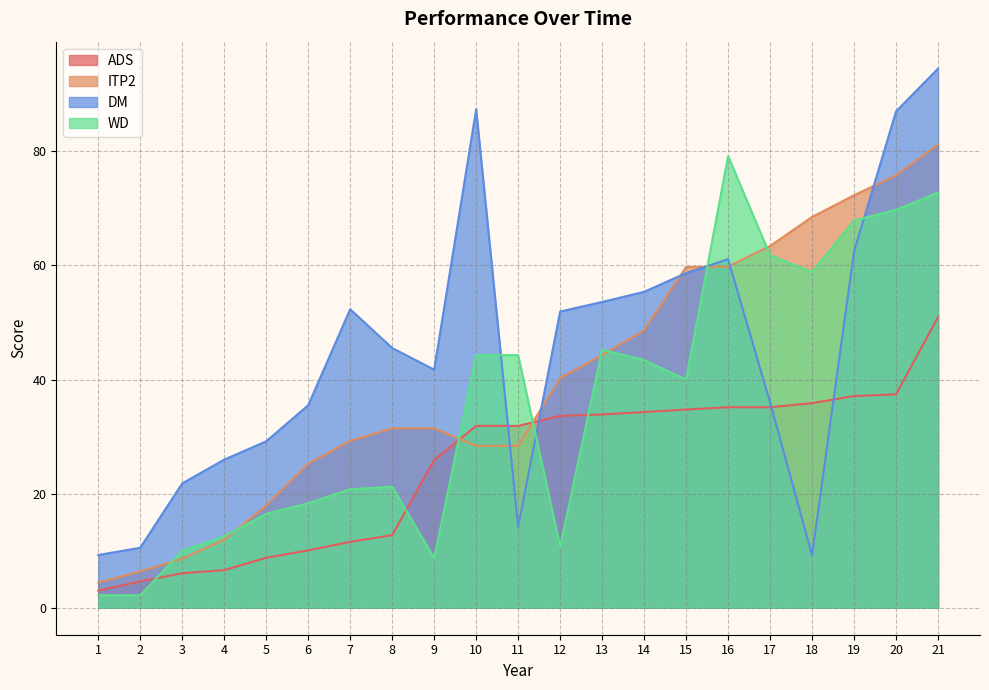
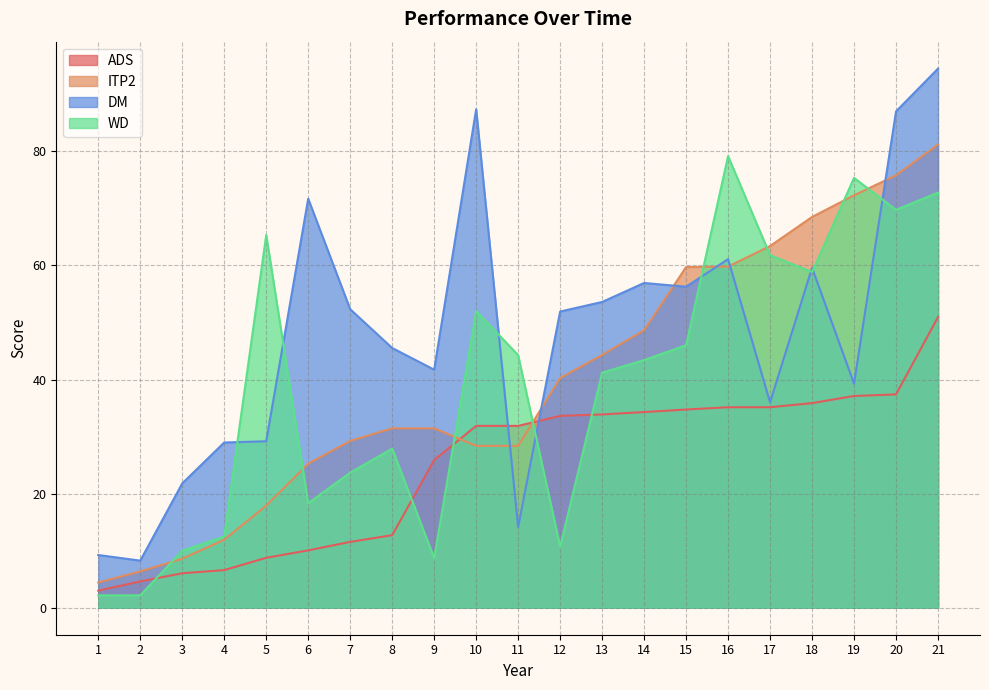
DM, 2: 11 -> 8
DM, 4: 26 -> 29
WD, 5: 16 -> 65
DM, 6: 36 -> 72
WD, 7: 21 -> 24
WD, 8: 21 -> 28
WD, 10: 44 -> 52
WD, 13: 45 -> 41
DM, 14: 55 -> 57
DM, 15: 59 -> 56
WD, 15: 40 -> 46
DM, 18: 9 -> 60
DM, 19: 62 -> 39
WD, 19: 68 -> 75
